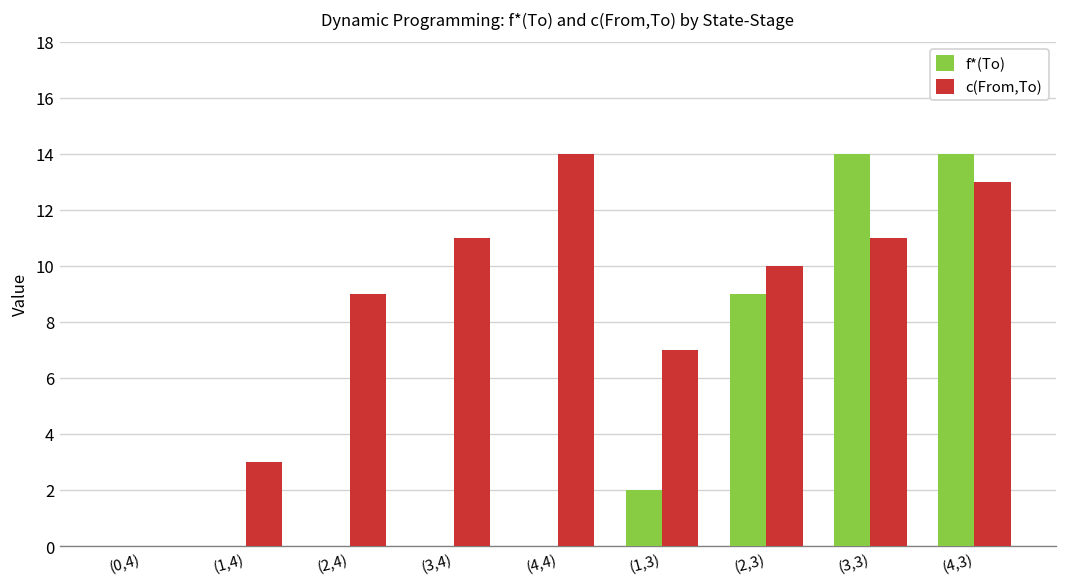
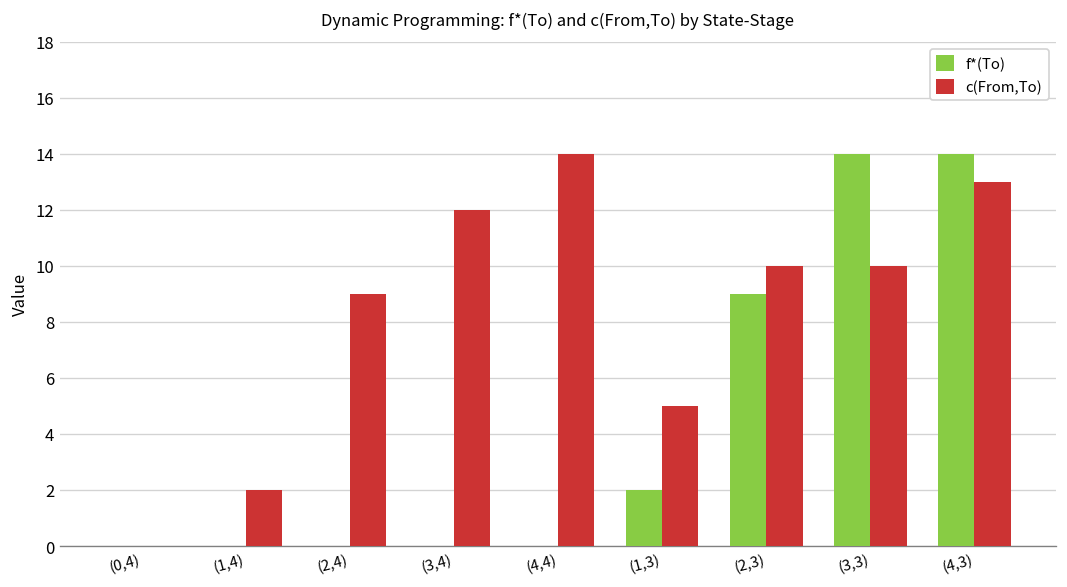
c(From,To), (1,4): 3 -> 2
c(From,To), (3,4): 11 -> 12
c(From,To), (1,3): 7 -> 5
c(From,To), (3,3): 11 -> 10
